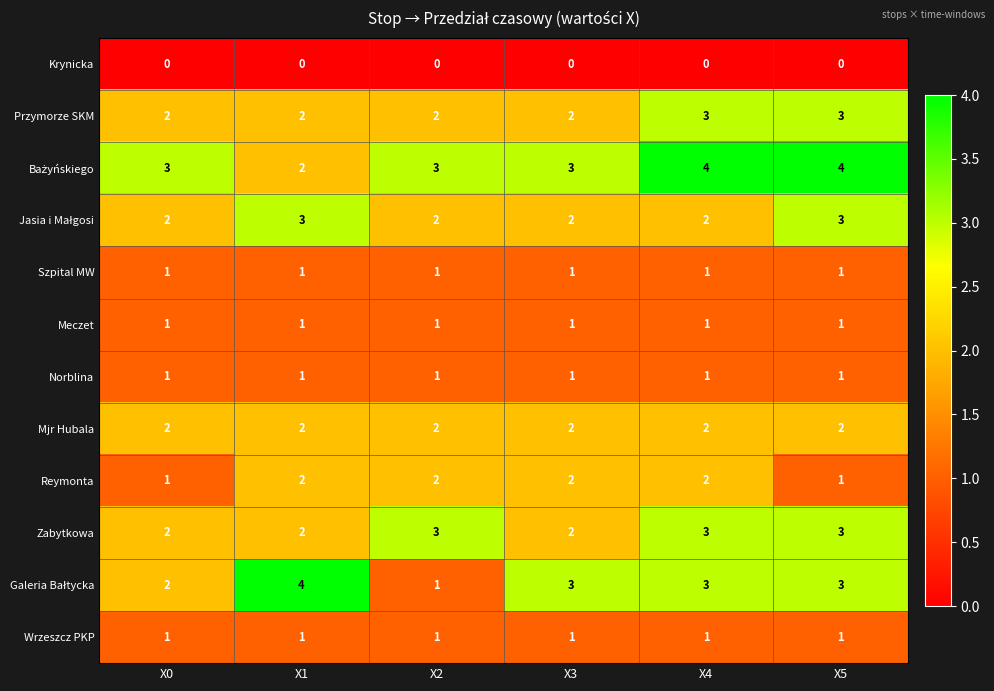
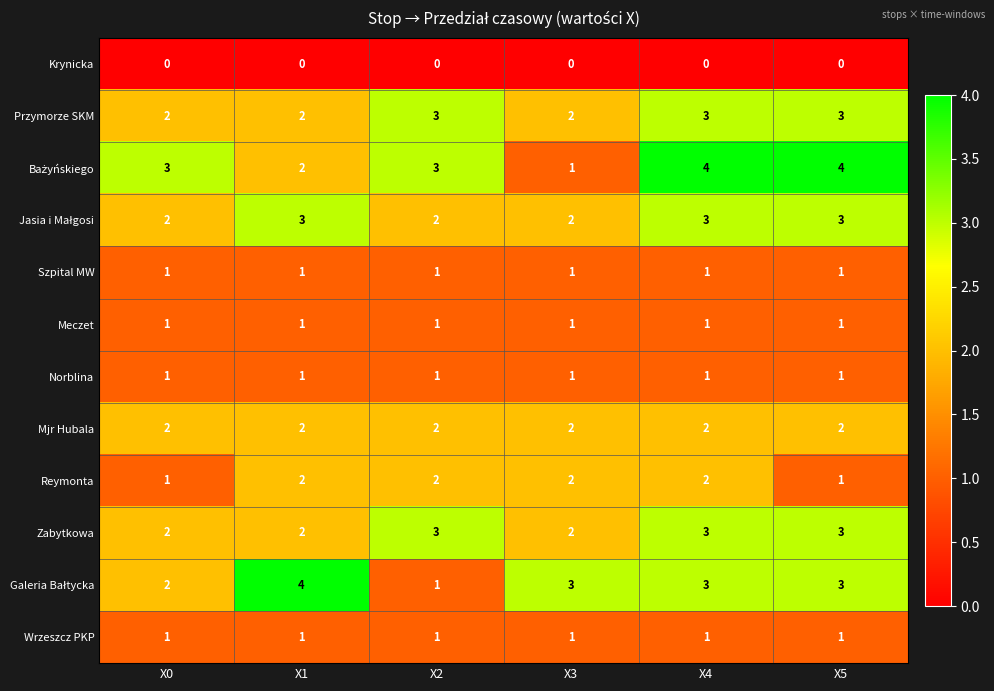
Przymorze SKM, X2: 2 -> 3
Bażyńskiego, X3: 3 -> 1
Jasia i Małgosi, X4: 2 -> 3
